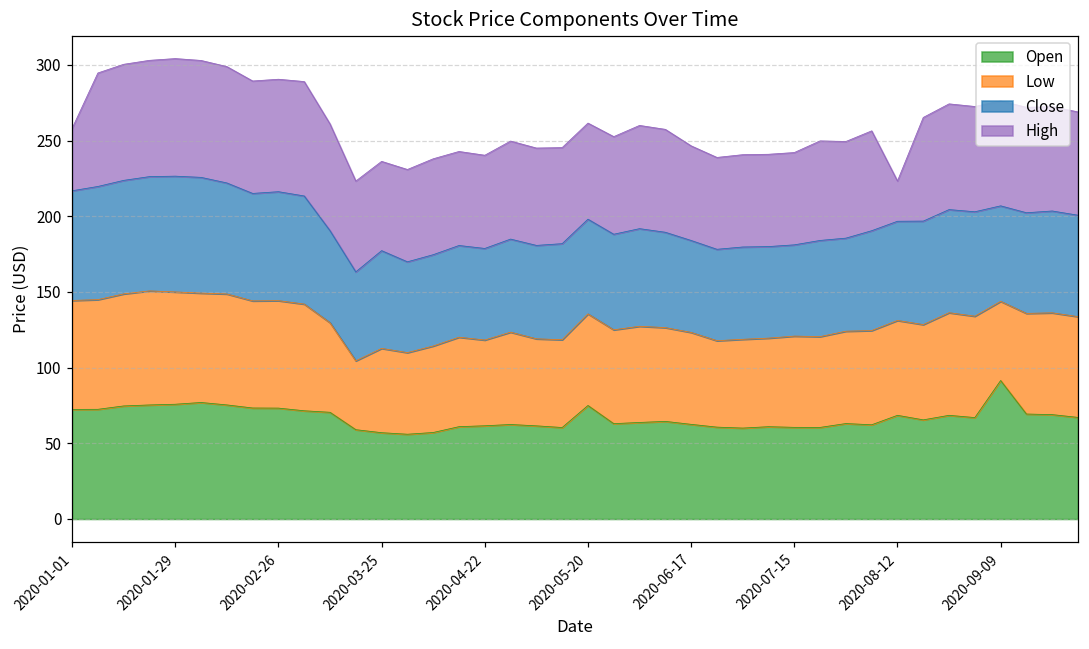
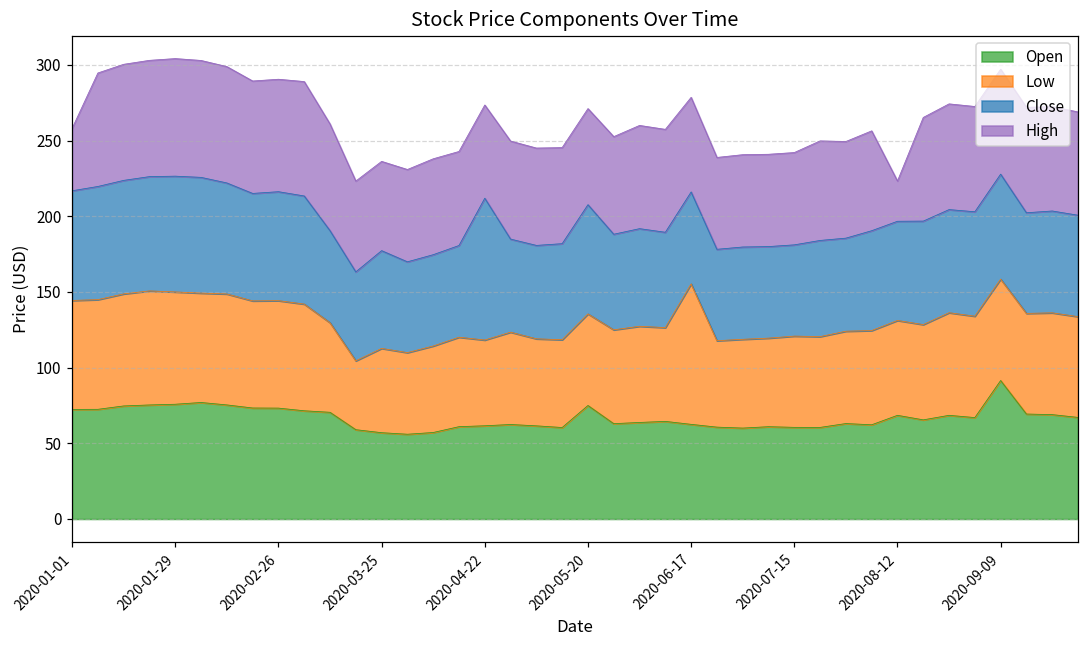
Close, 2020-04-22: 61 -> 94
Close, 2020-05-20: 63 -> 72
Low, 2020-06-17: 61 -> 93
Low, 2020-09-09: 52 -> 67
Close, 2020-09-09: 63 -> 69
